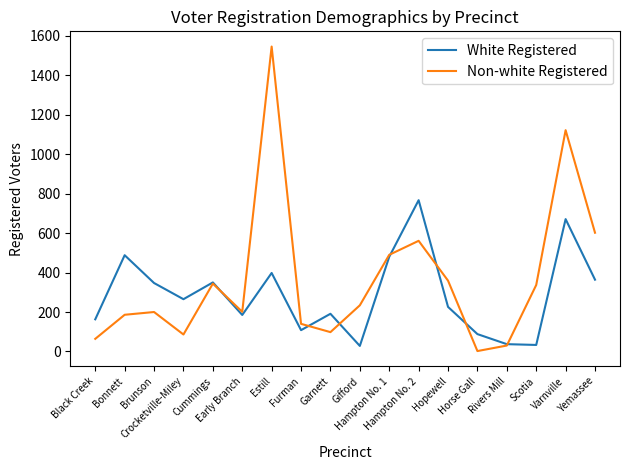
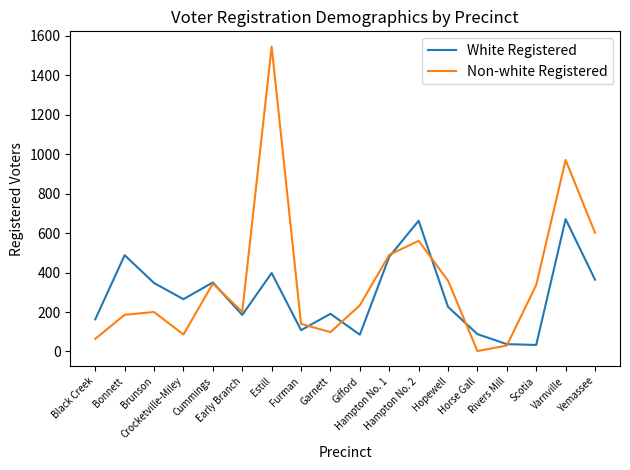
White Registered, Gifford: 30 -> 90
White Registered, Hampton No. 2: 770 -> 660
Non-white Registered, Varnville: 1120 -> 970
